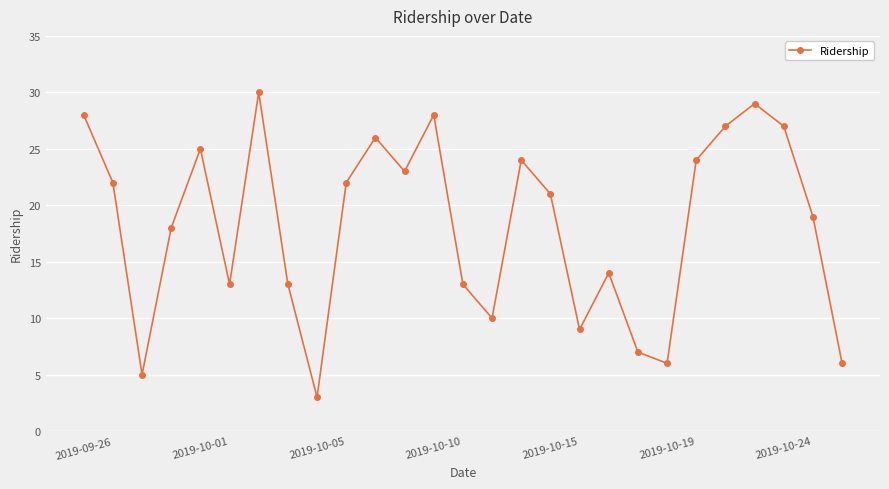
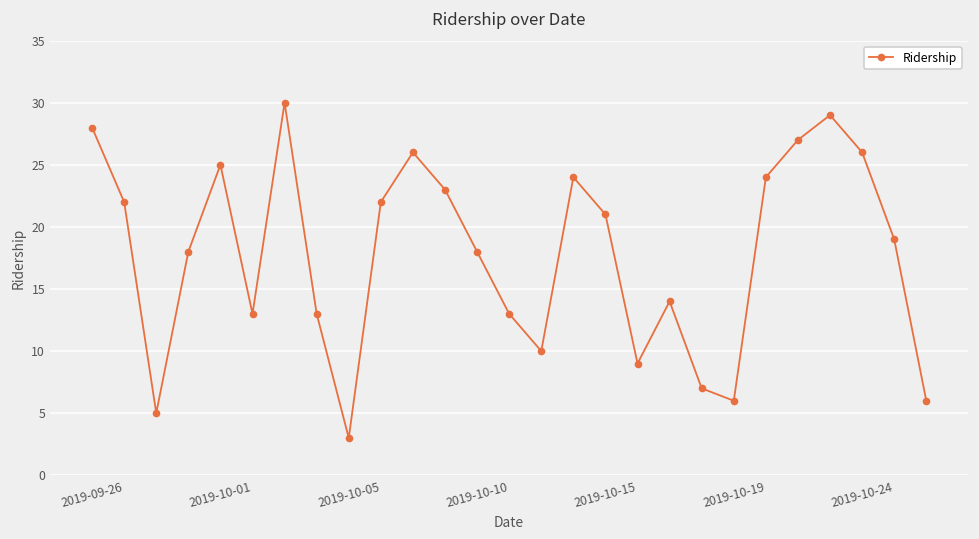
2019-10-10: 28 -> 18
2019-10-24: 27 -> 26
